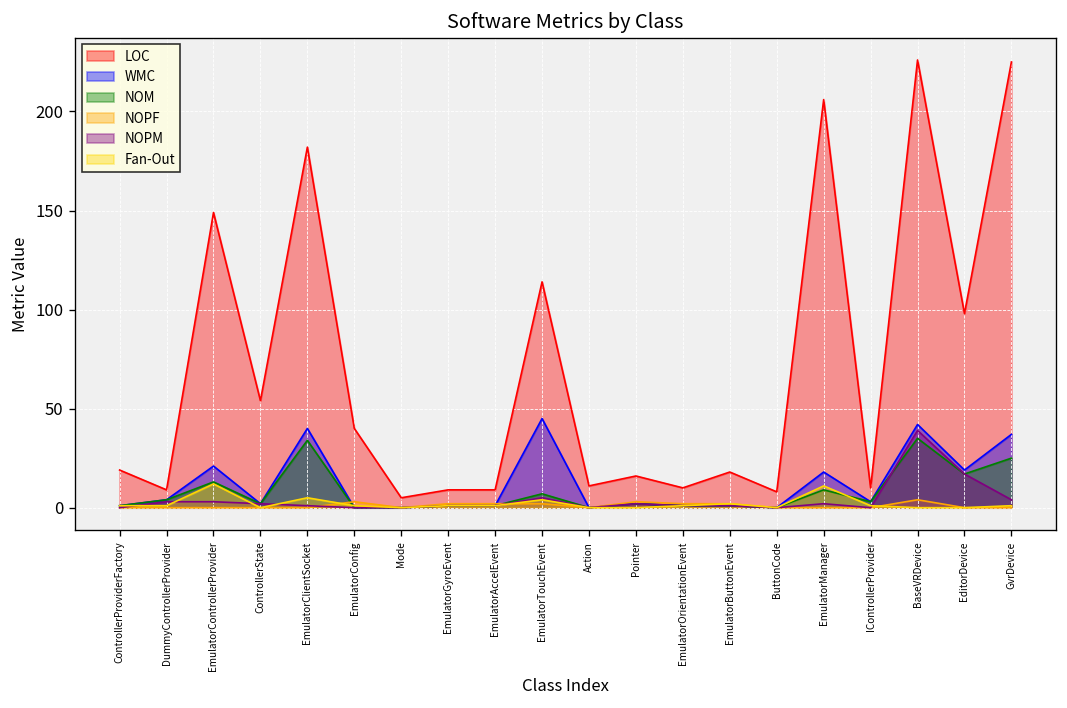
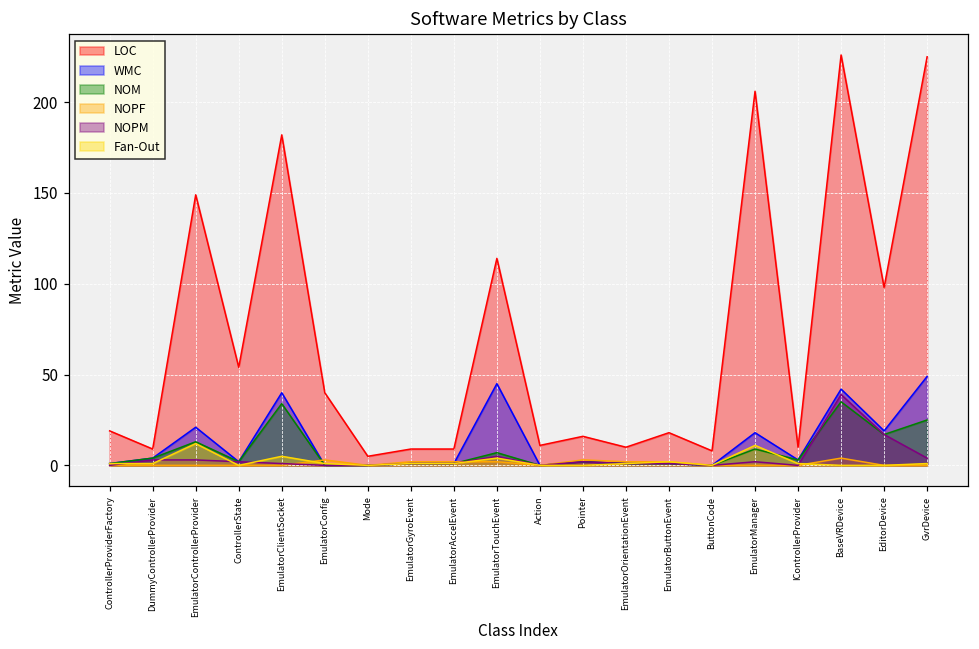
WMC, GvrDevice: 37 -> 49
